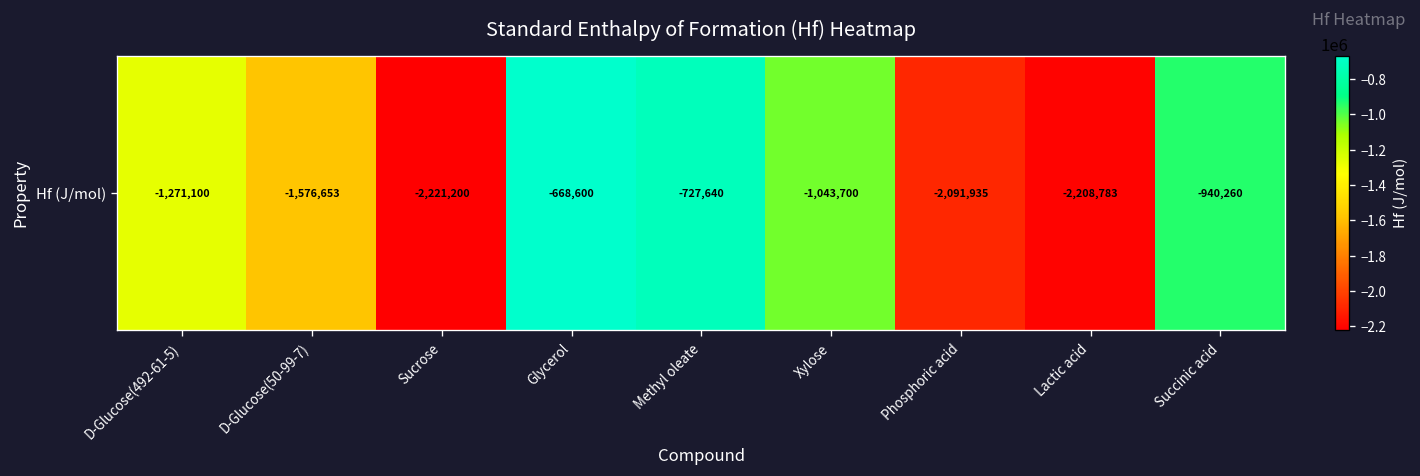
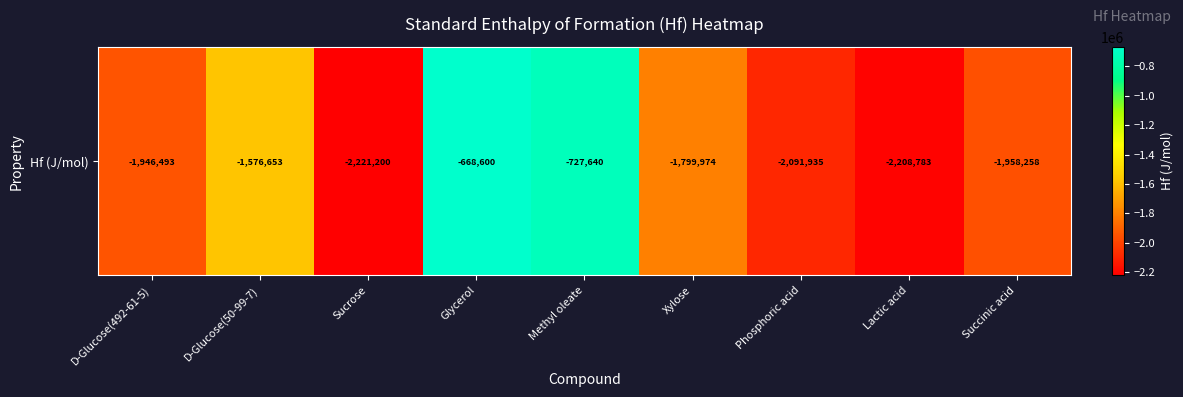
Hf (J/mol), D-Glucose(492-61-5): -1,271,100 -> -1,946,493
Hf (J/mol), Xylose: -1,043,700 -> -1,799,974
Hf (J/mol), Succinic acid: -940,260 -> -1,958,258
